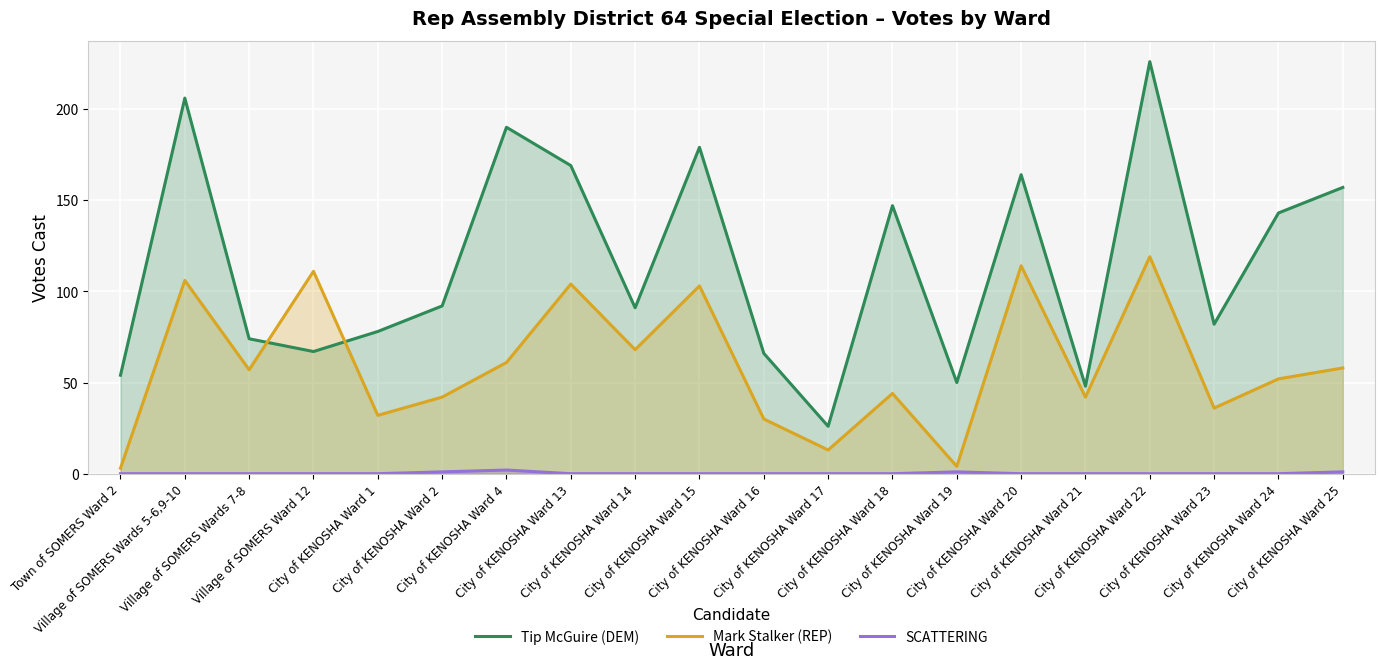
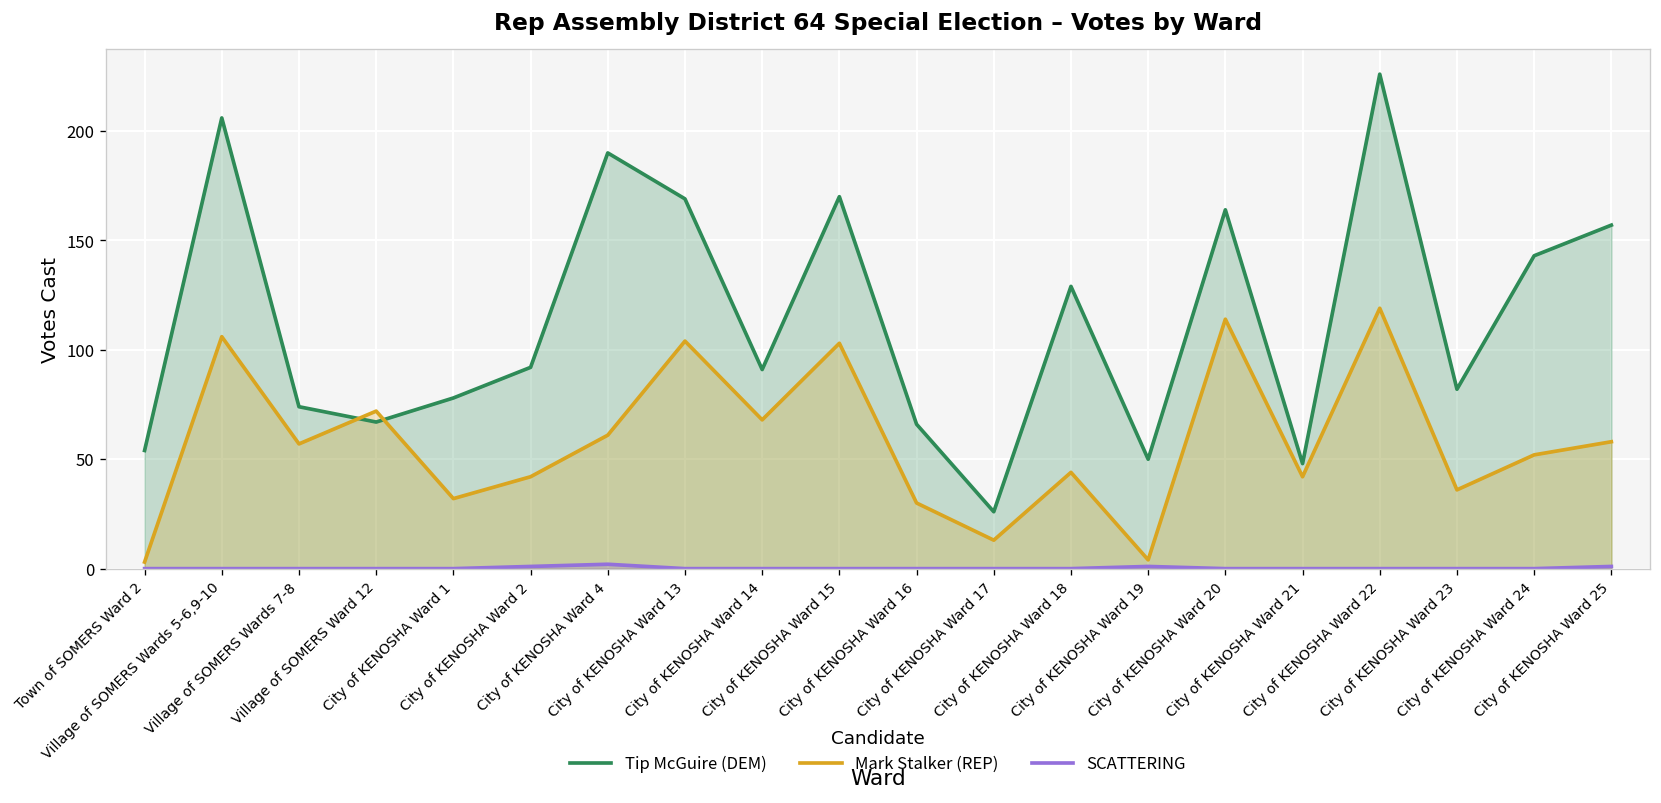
Mark Stalker (REP), Village of SOMERS Ward 12: 111 -> 72
Tip McGuire (DEM), City of KENOSHA Ward 15: 179 -> 170
Tip McGuire (DEM), City of KENOSHA Ward 18: 147 -> 129
